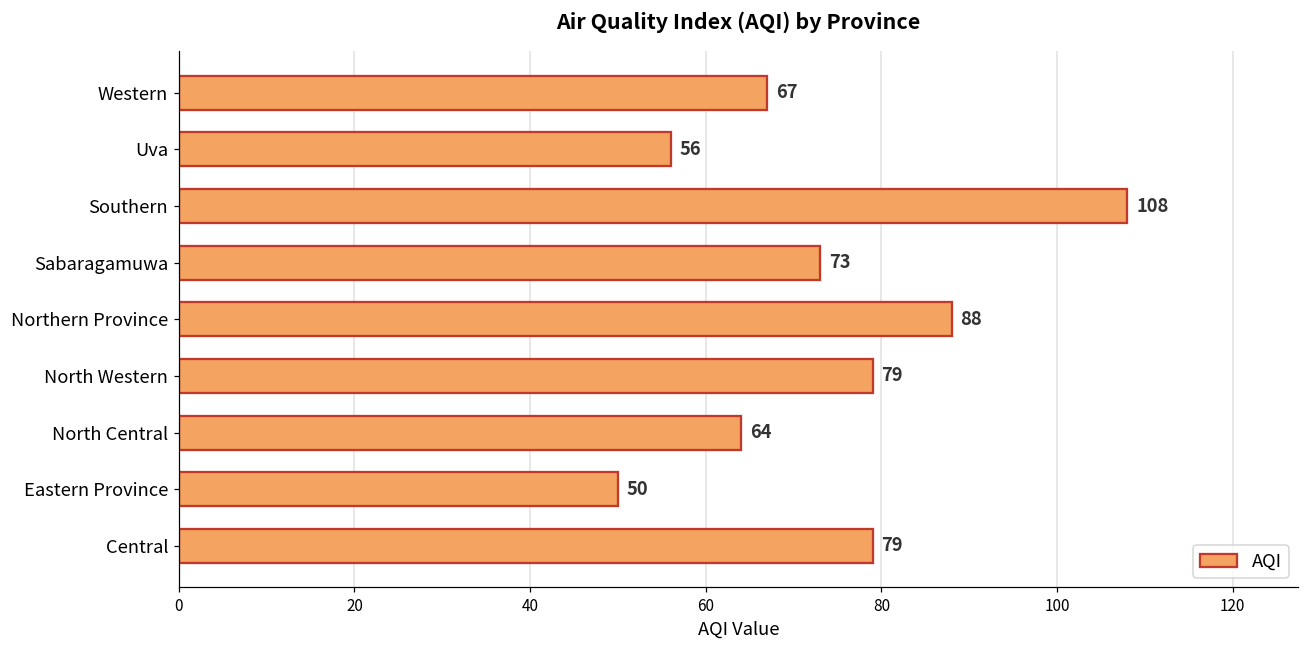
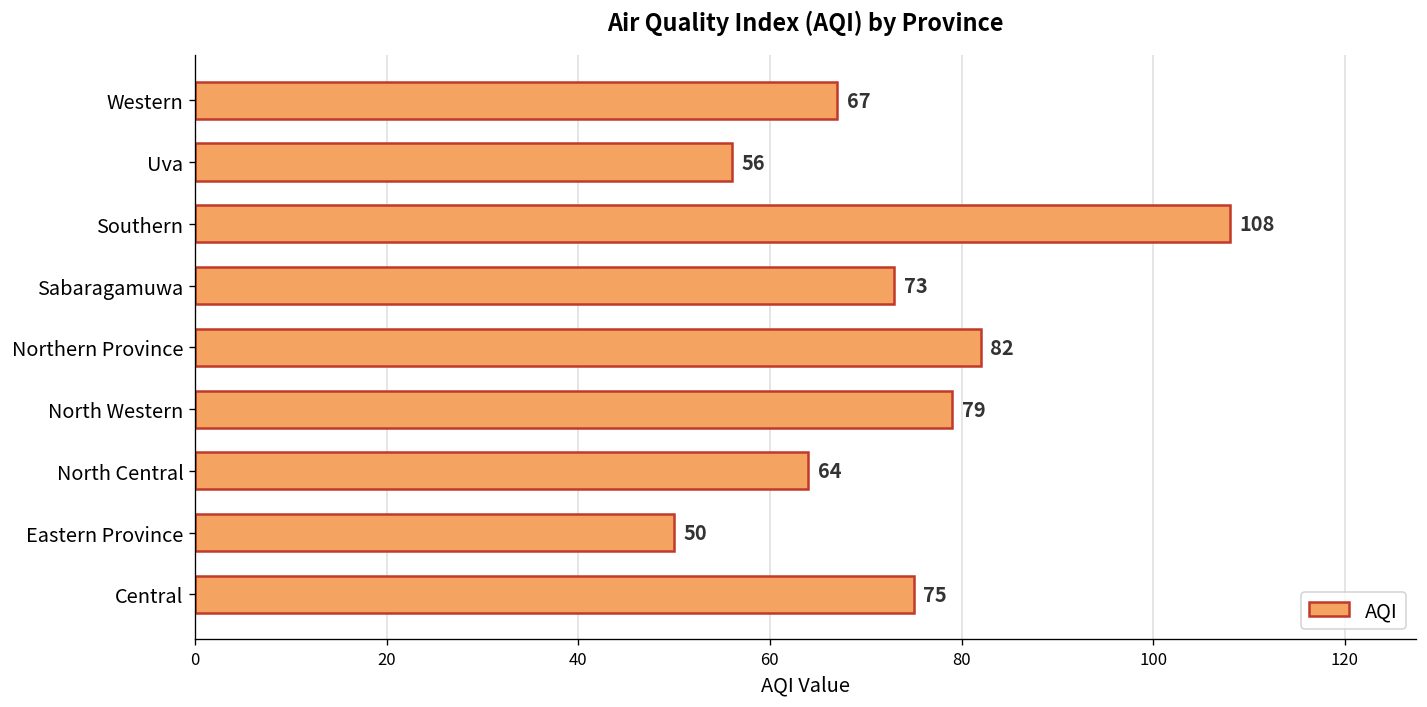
Northern Province: 88 -> 82
Central: 79 -> 75
